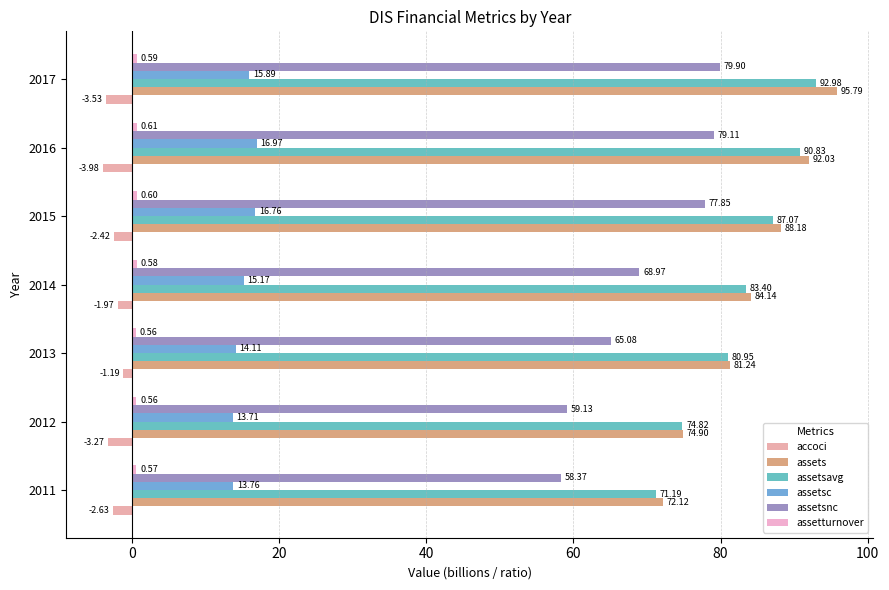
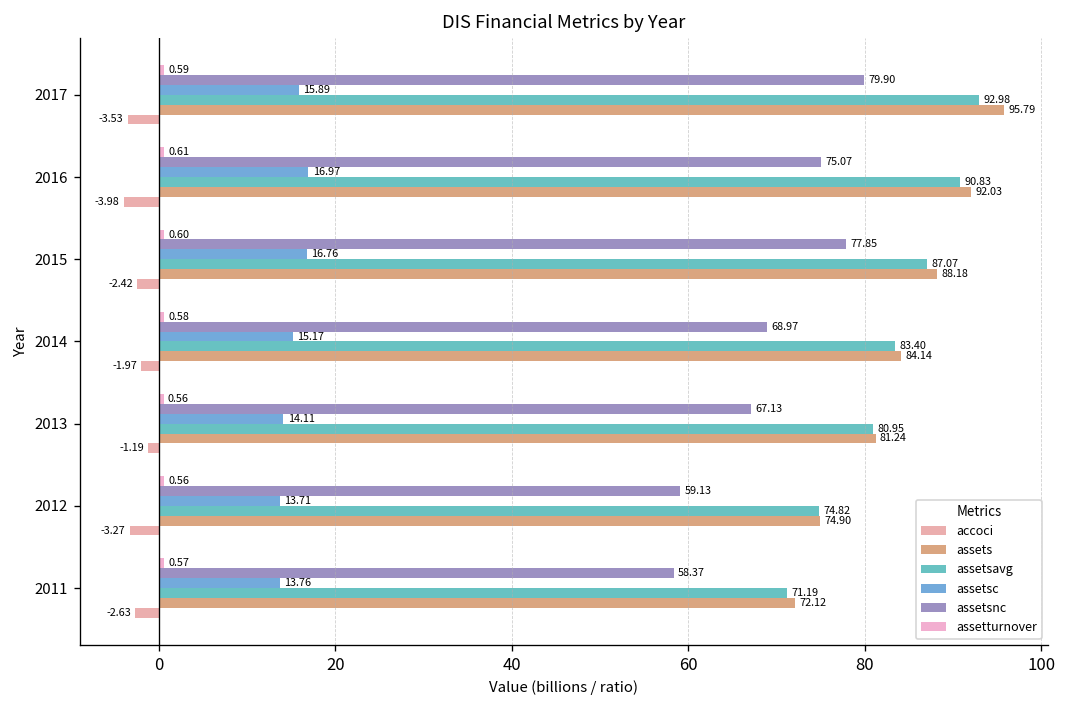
assetsnc, 2016: 79.11 -> 75.07
assetsnc, 2013: 65.08 -> 67.13
